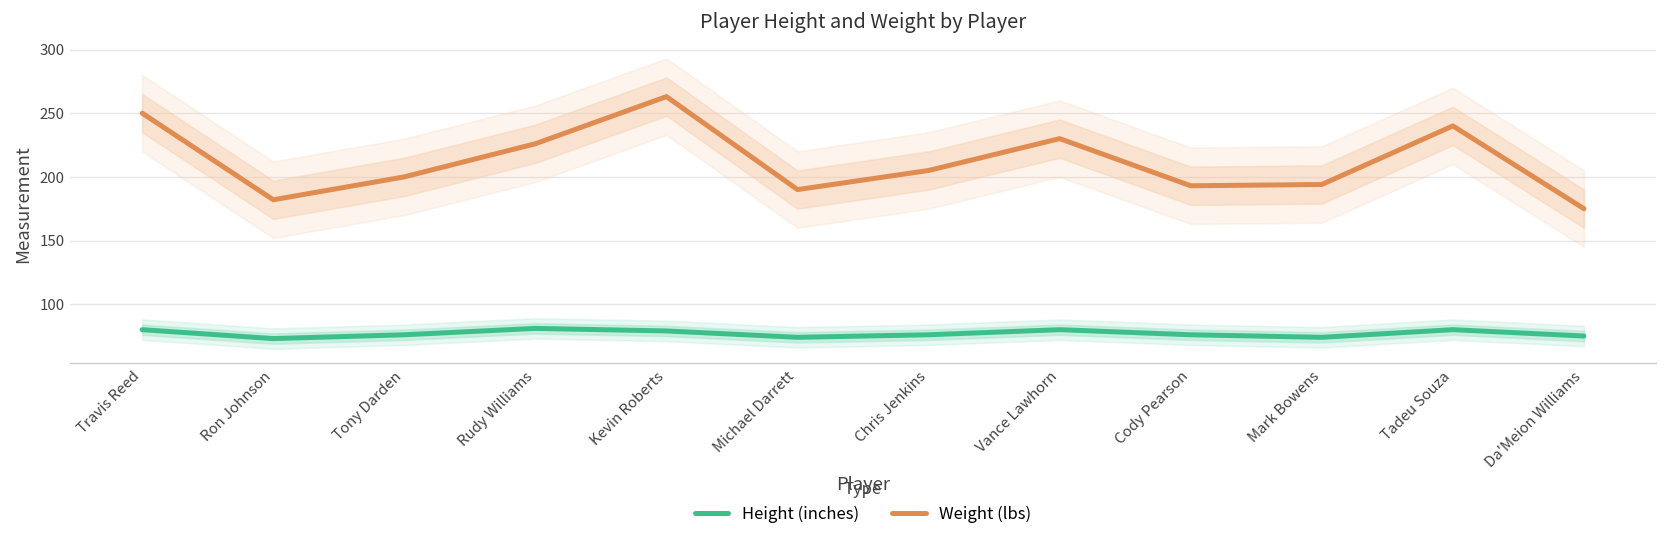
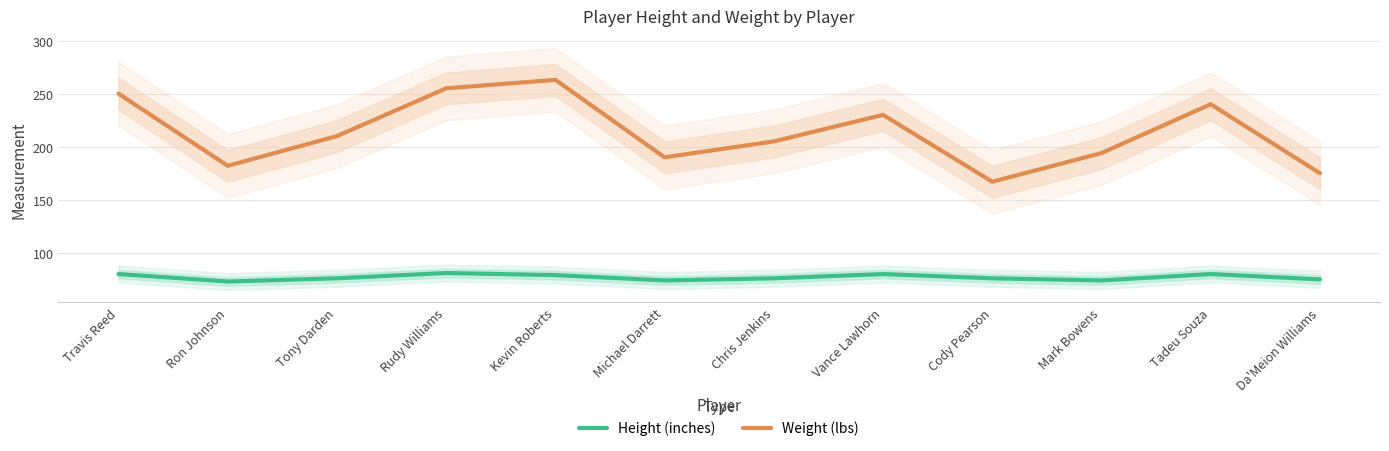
Weight (lbs), Tony Darden: 200 -> 210
Weight (lbs), Rudy Williams: 226 -> 255
Weight (lbs), Cody Pearson: 193 -> 167
